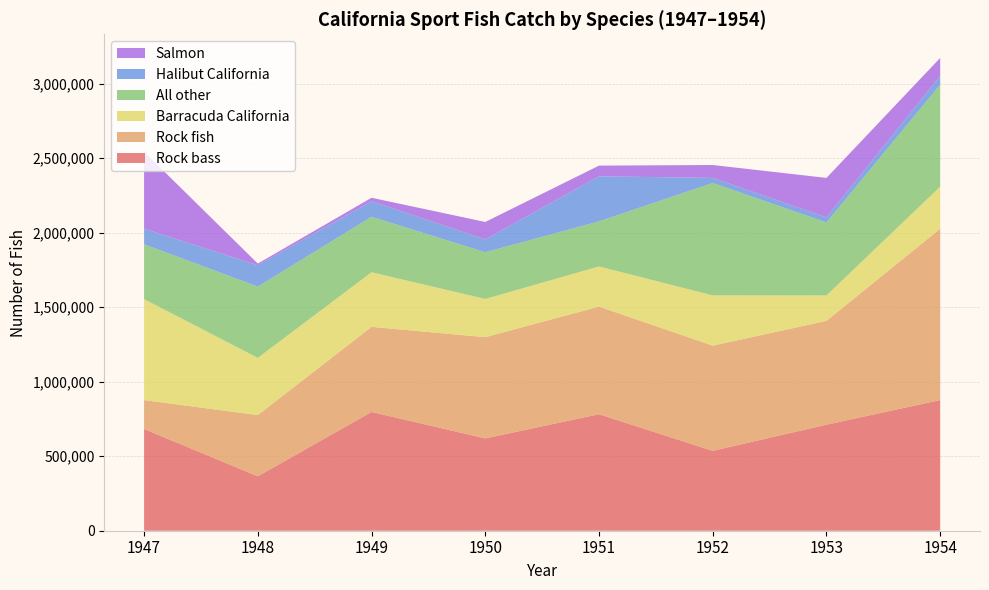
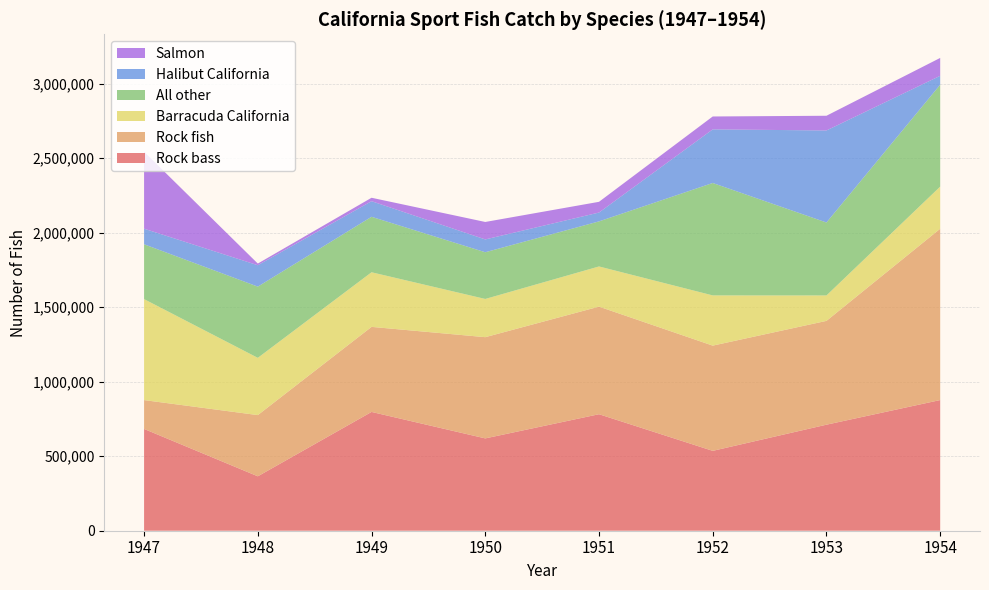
Halibut California, 1951: 300,000 -> 60,000
Halibut California, 1952: 30,000 -> 360,000
Halibut California, 1953: 30,000 -> 620,000
Salmon, 1953: 260,000 -> 100,000
